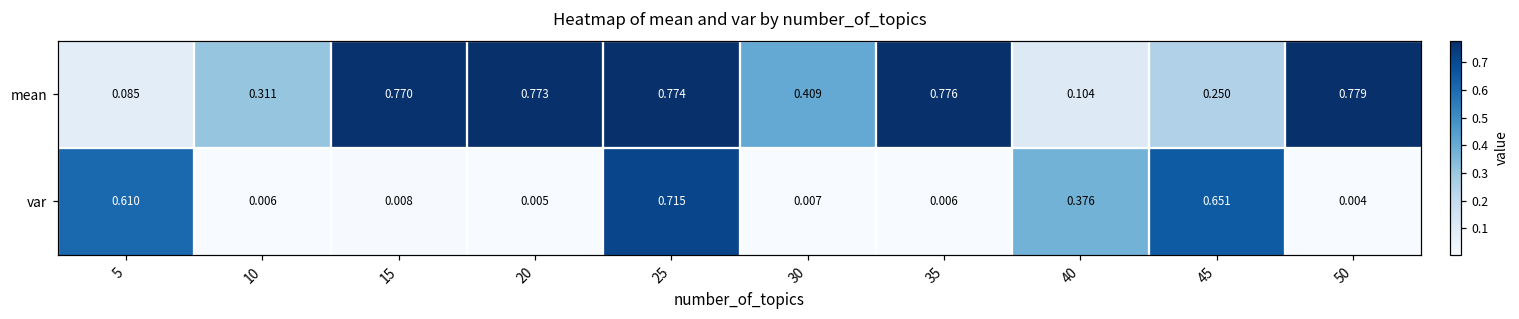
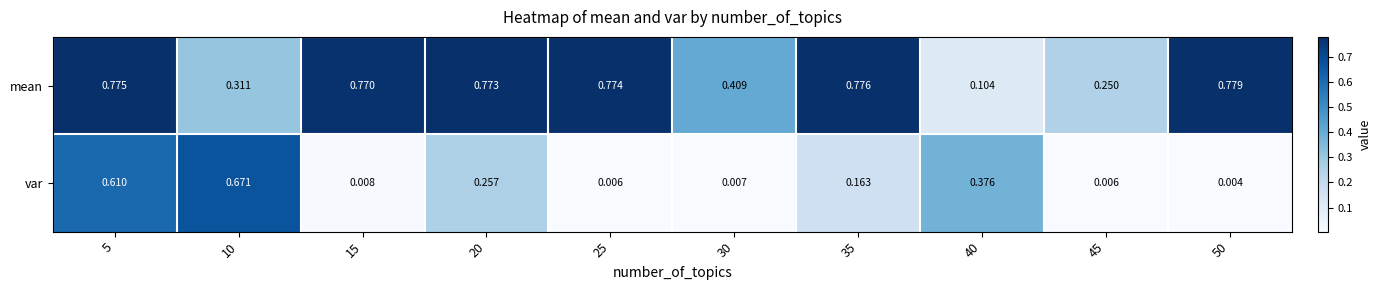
mean, 5: 0.085 -> 0.775
var, 10: 0.006 -> 0.671
var, 20: 0.005 -> 0.257
var, 25: 0.715 -> 0.006
var, 35: 0.006 -> 0.163
var, 45: 0.651 -> 0.006
